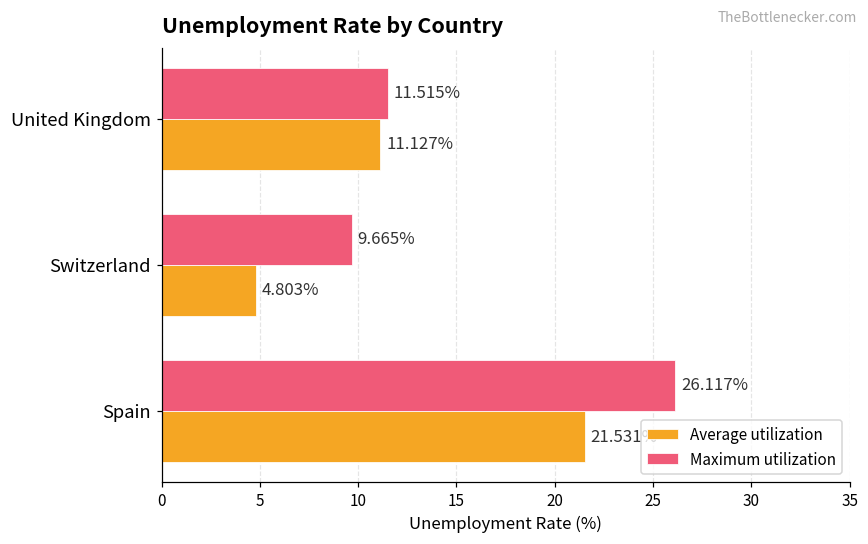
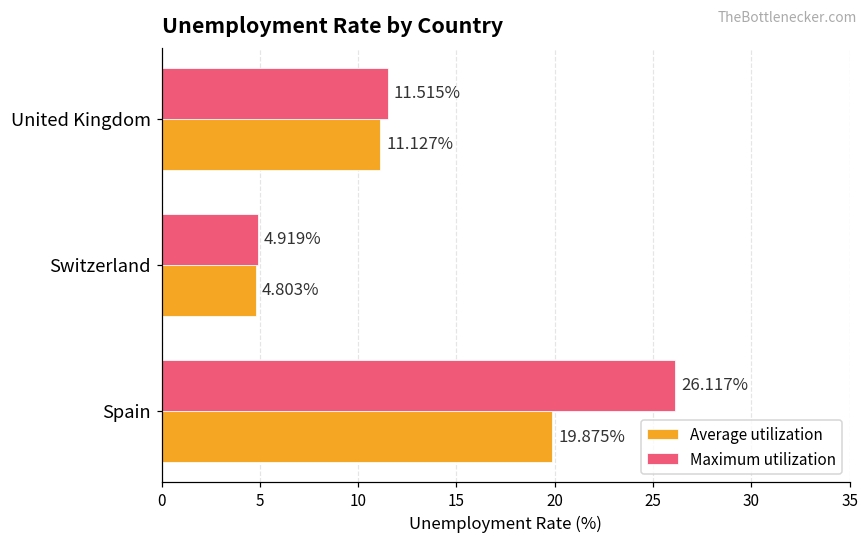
Maximum utilization, Switzerland: 9.665% -> 4.919%
Average utilization, Spain: 21.5 -> 19.9
